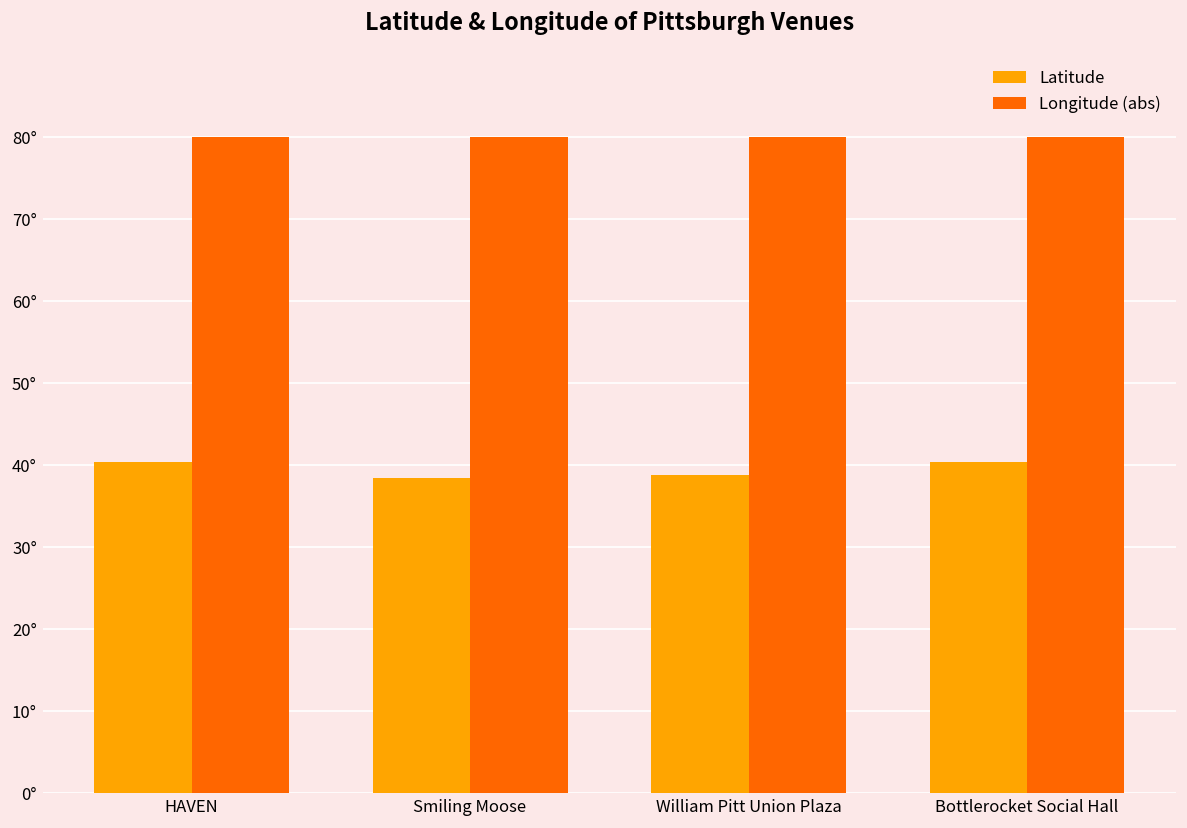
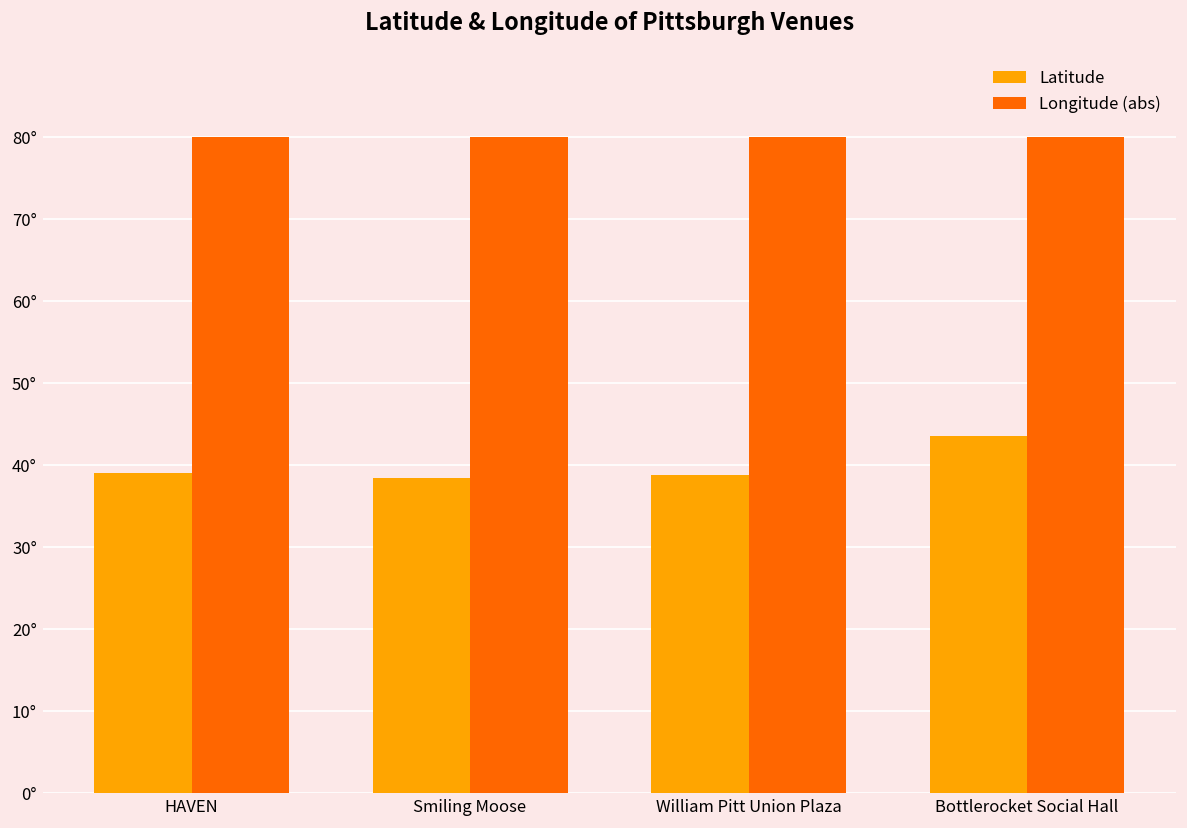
Latitude, HAVEN: 40° -> 39°
Latitude, Bottlerocket Social Hall: 40° -> 44°
